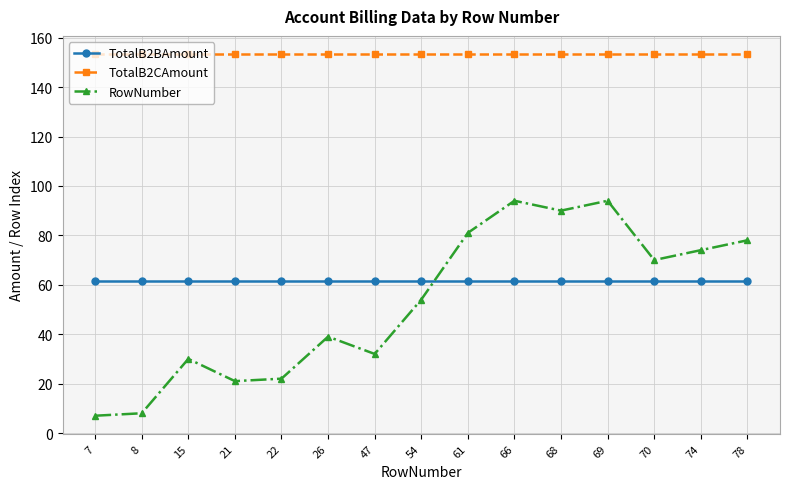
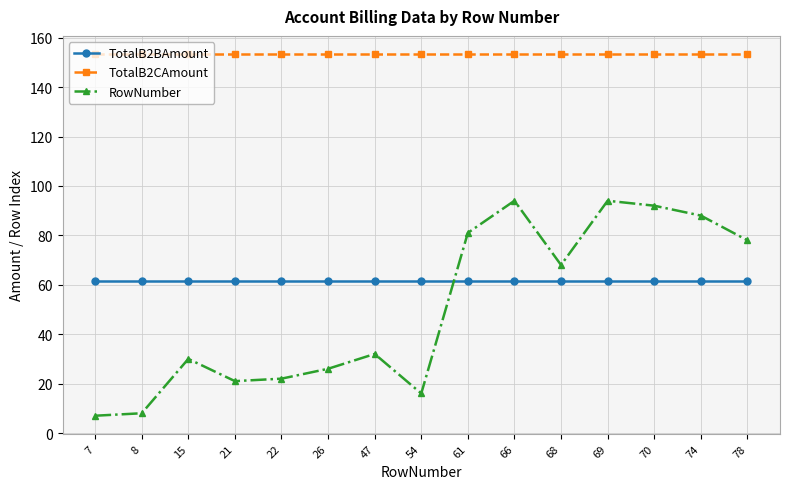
RowNumber, 26: 39 -> 26
RowNumber, 54: 54 -> 16
RowNumber, 68: 90 -> 68
RowNumber, 70: 70 -> 92
RowNumber, 74: 74 -> 88
